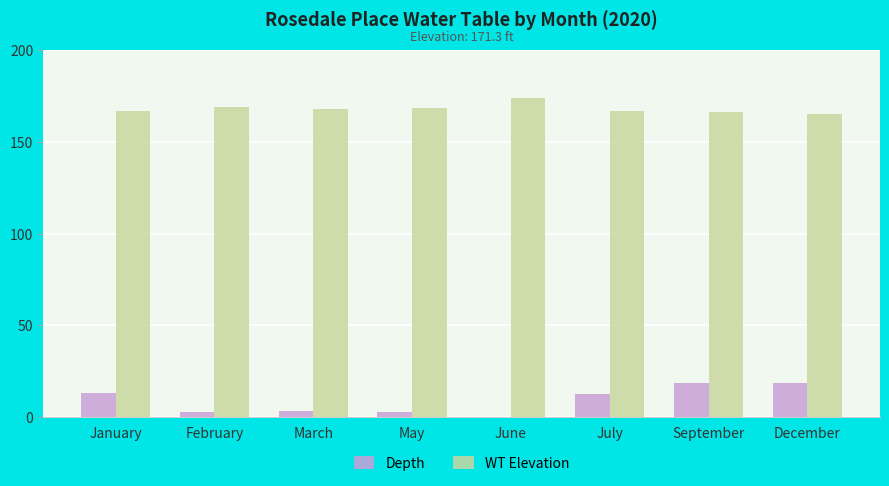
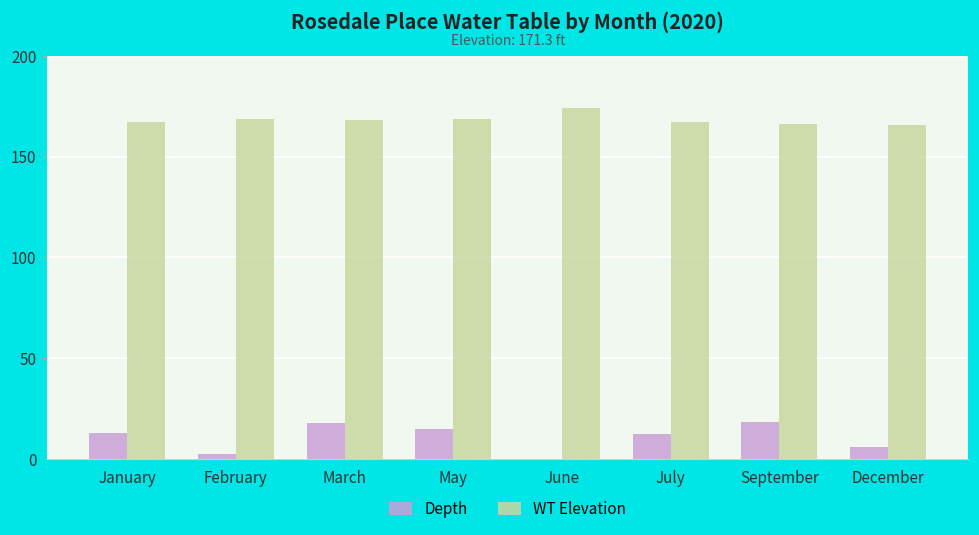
Depth, March: 3 -> 18
Depth, May: 3 -> 15
Depth, December: 19 -> 6
